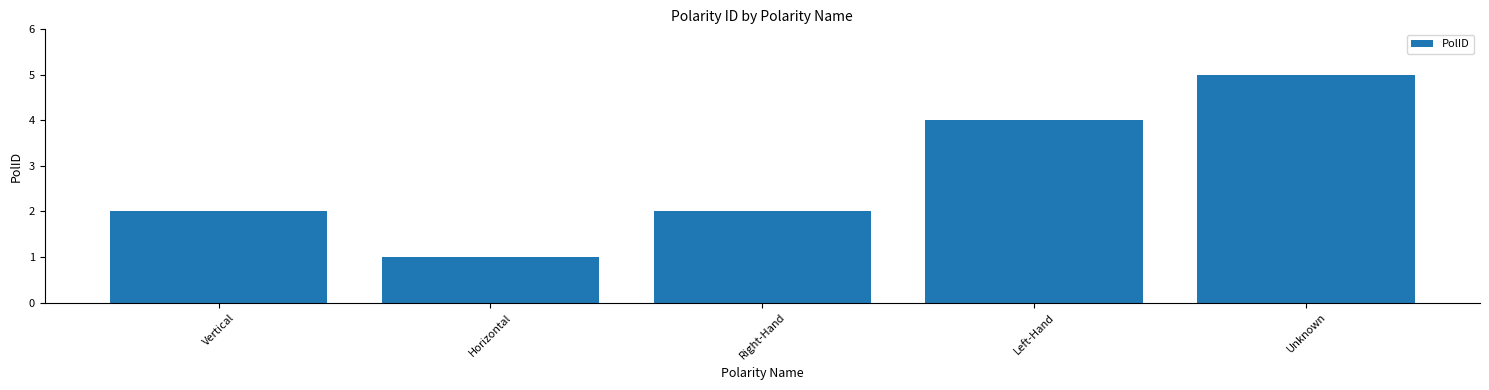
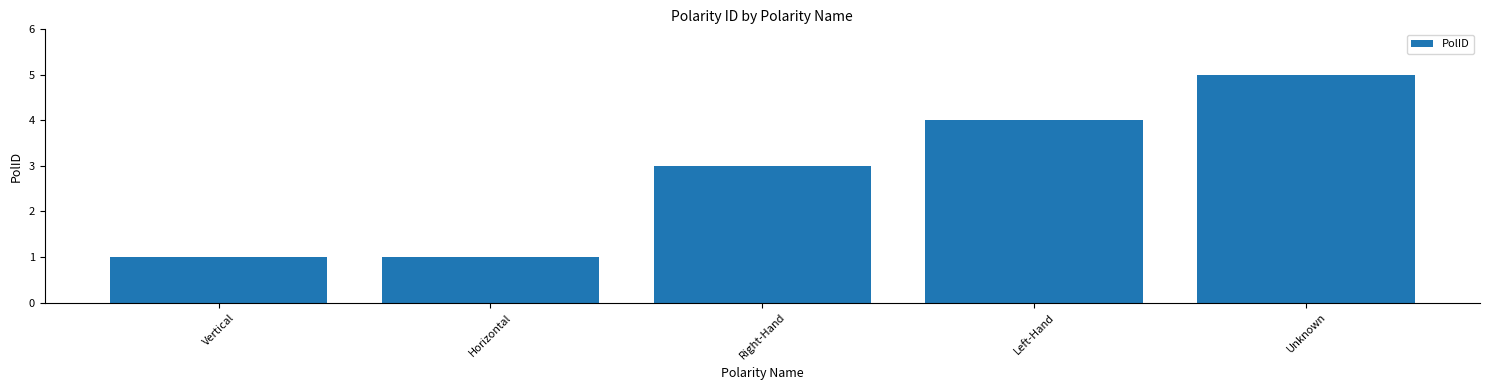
Vertical: 2 -> 1
Right-Hand: 2 -> 3
